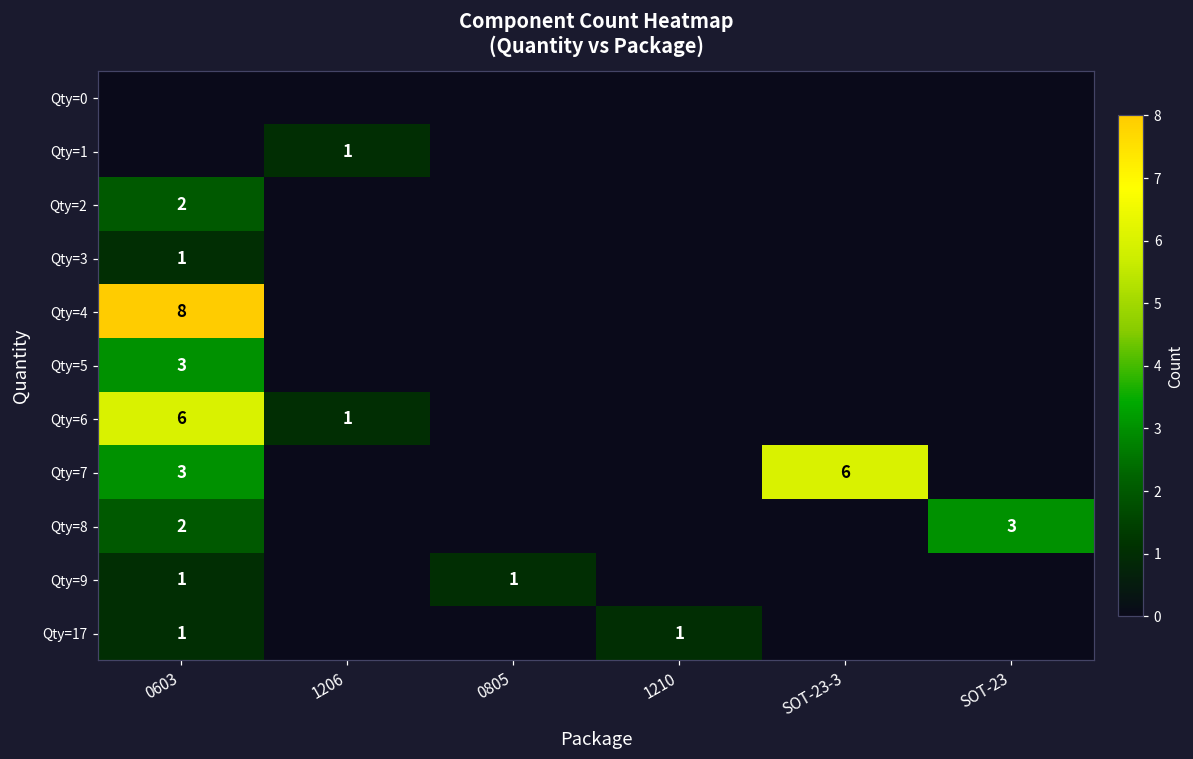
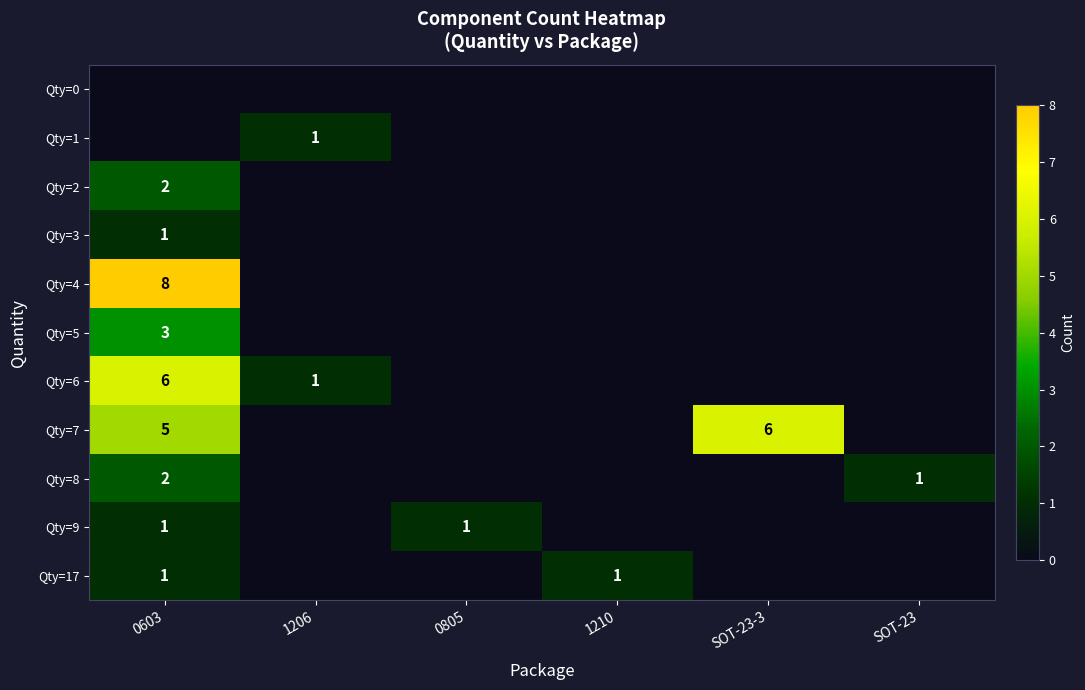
Qty=7, 0603: 3 -> 5
Qty=8, SOT-23: 3 -> 1
